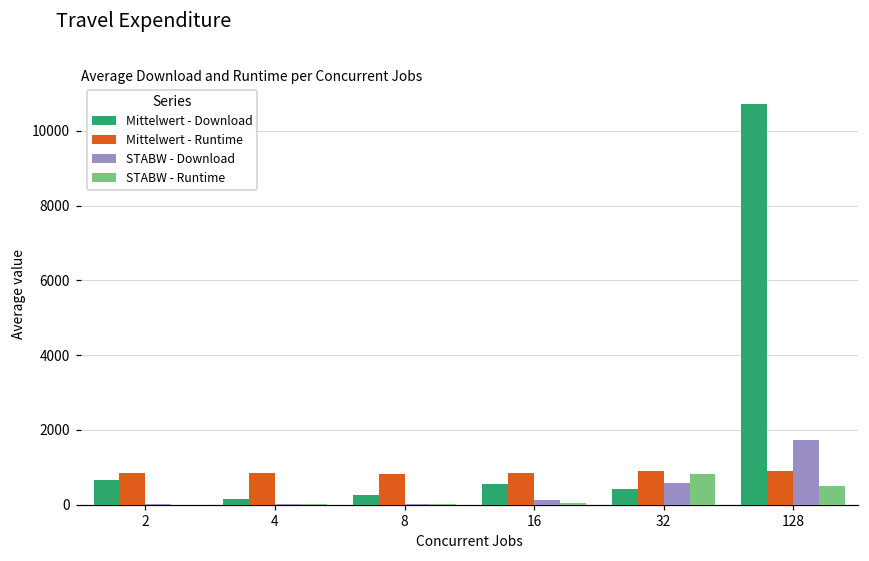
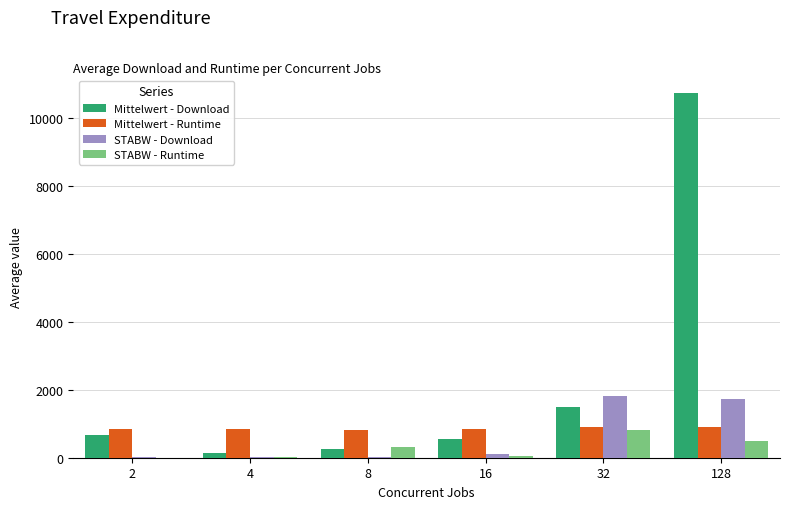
STABW - Runtime, 8: 0 -> 300
Mittelwert - Download, 32: 400 -> 1500
STABW - Download, 32: 600 -> 1800
